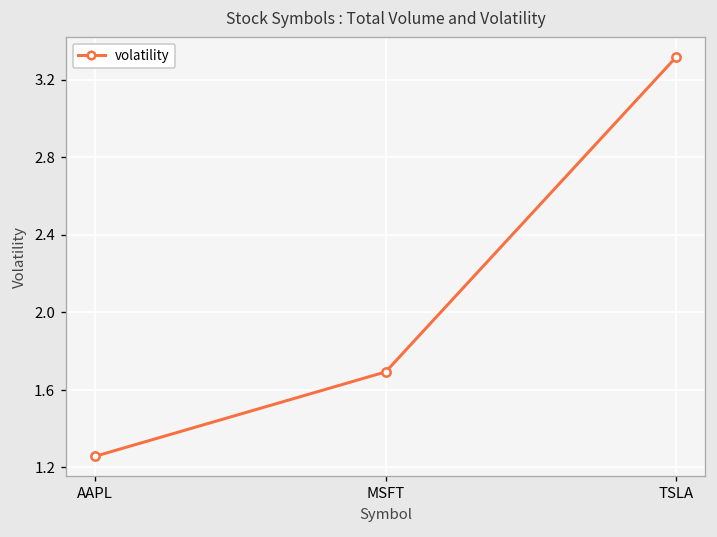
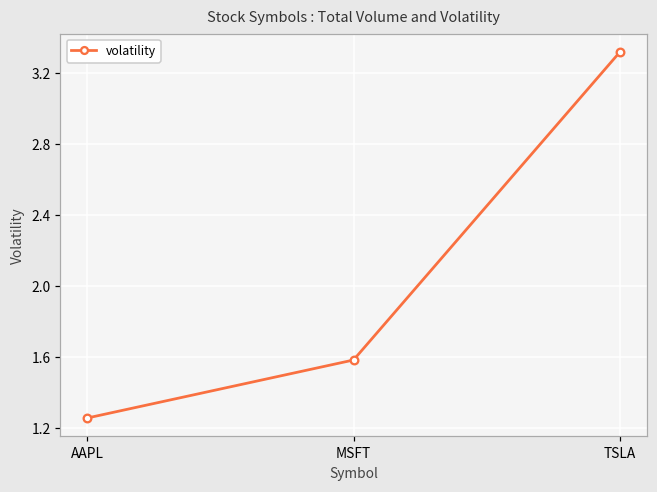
MSFT: 1.69 -> 1.58
